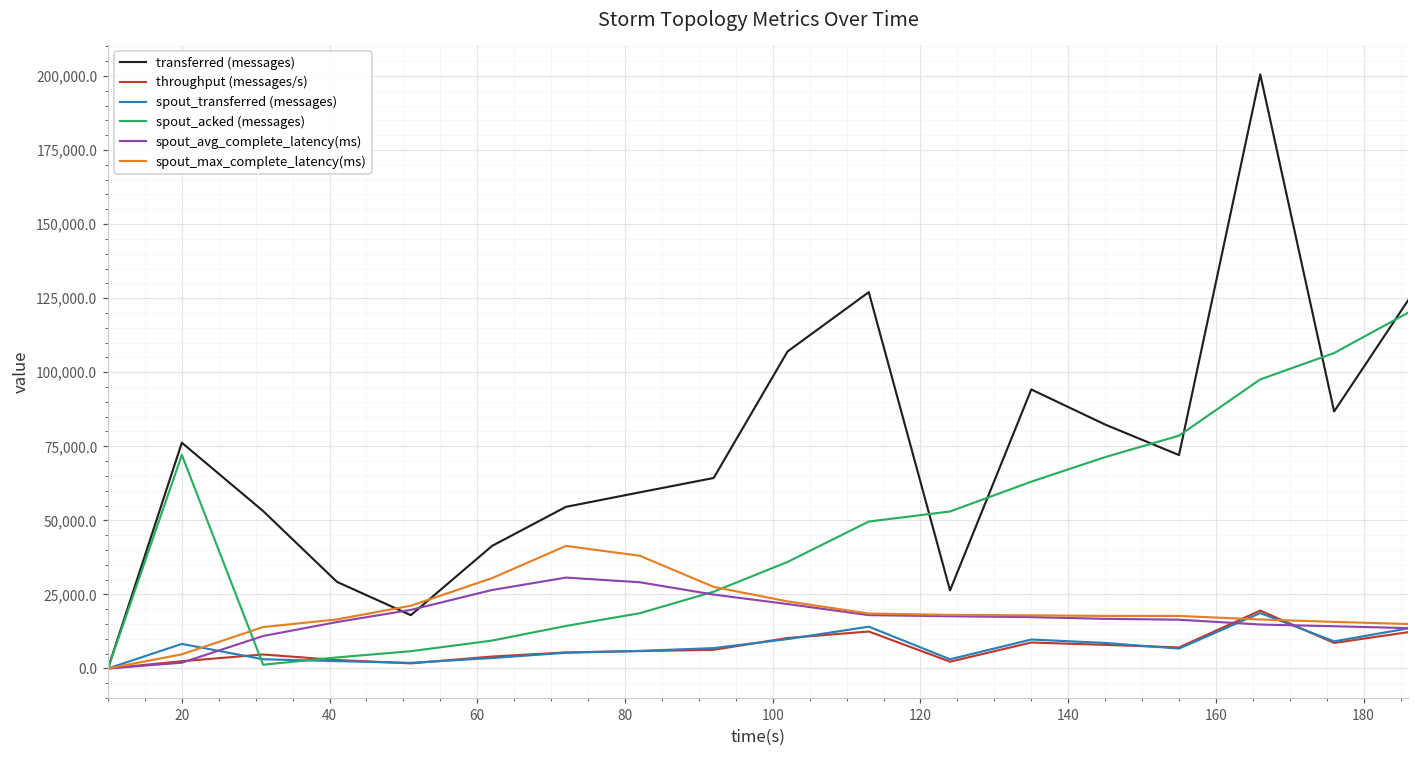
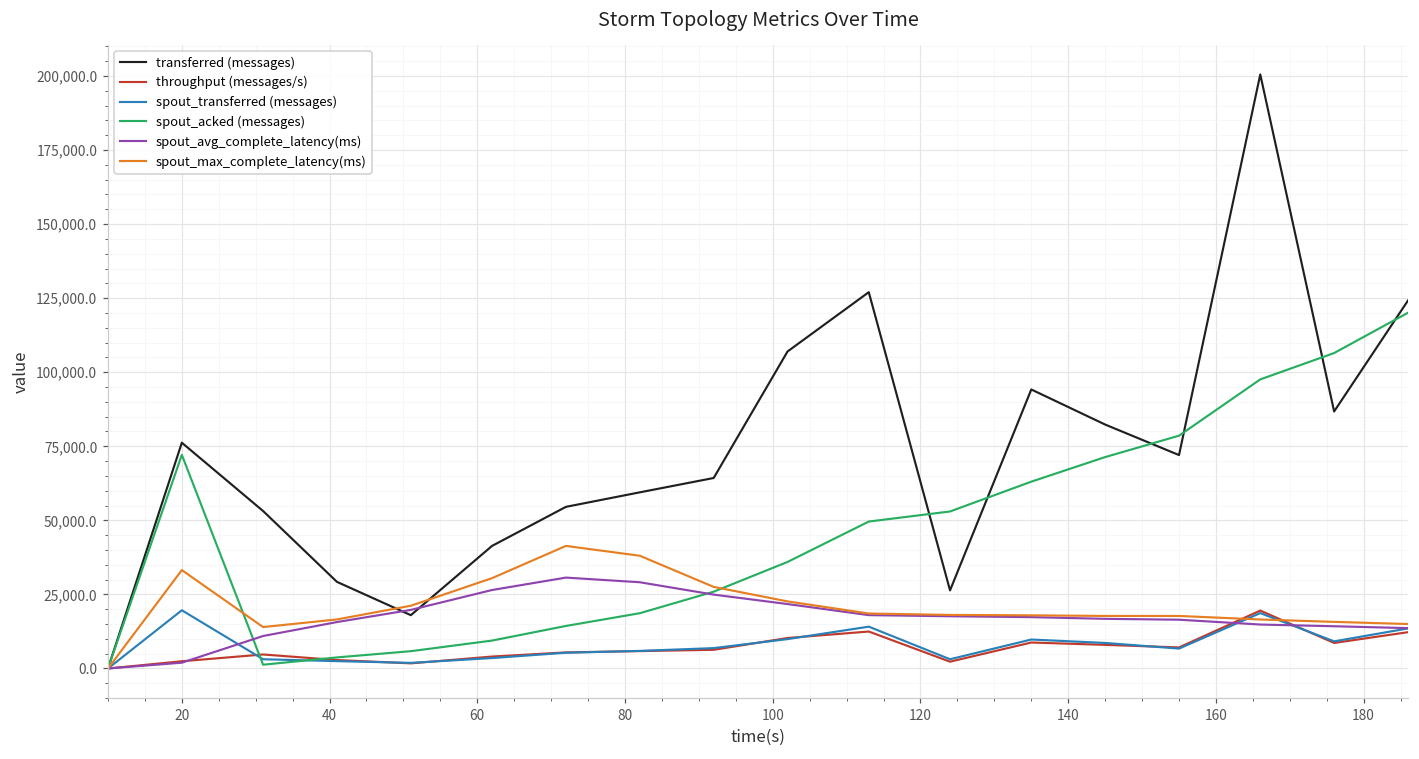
spout_transferred (messages), 20: 8,000 -> 20,000
spout_max_complete_latency(ms), 20: 5,000 -> 33,000
